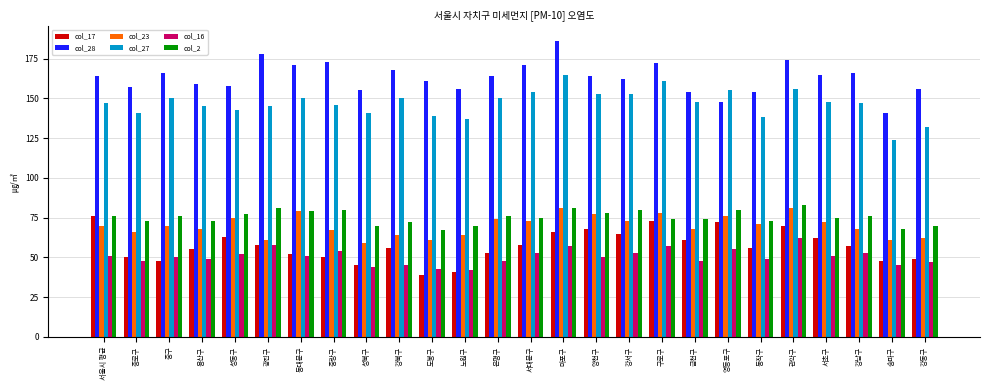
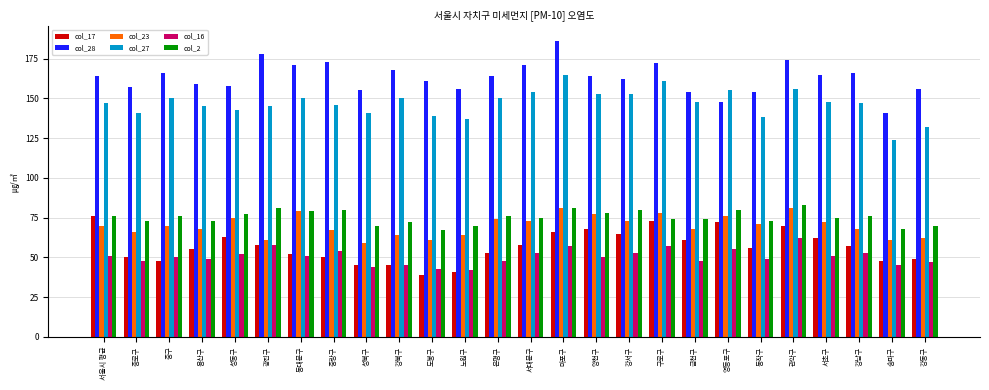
col_17, 강북구: 56 -> 45
